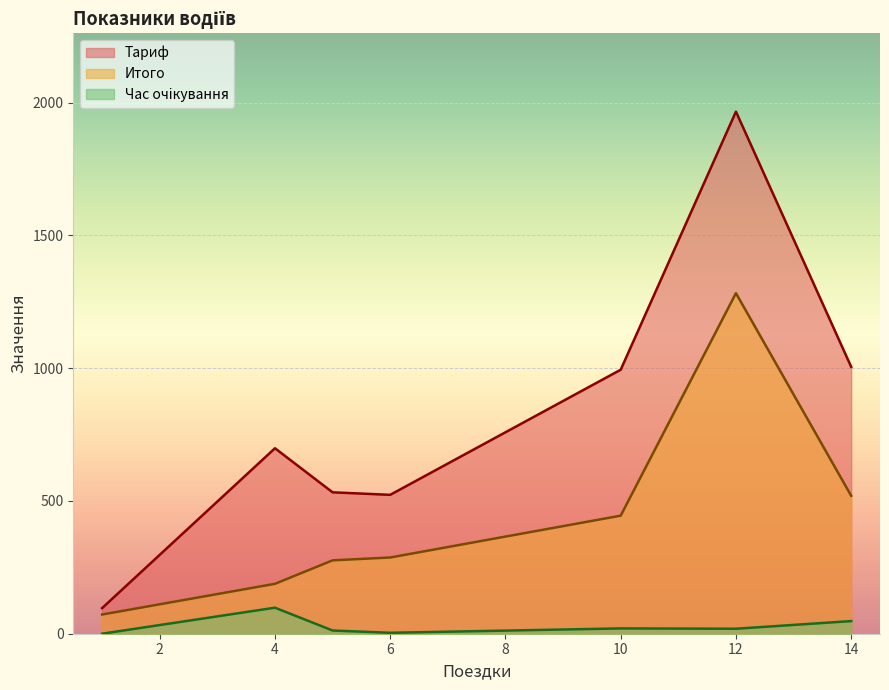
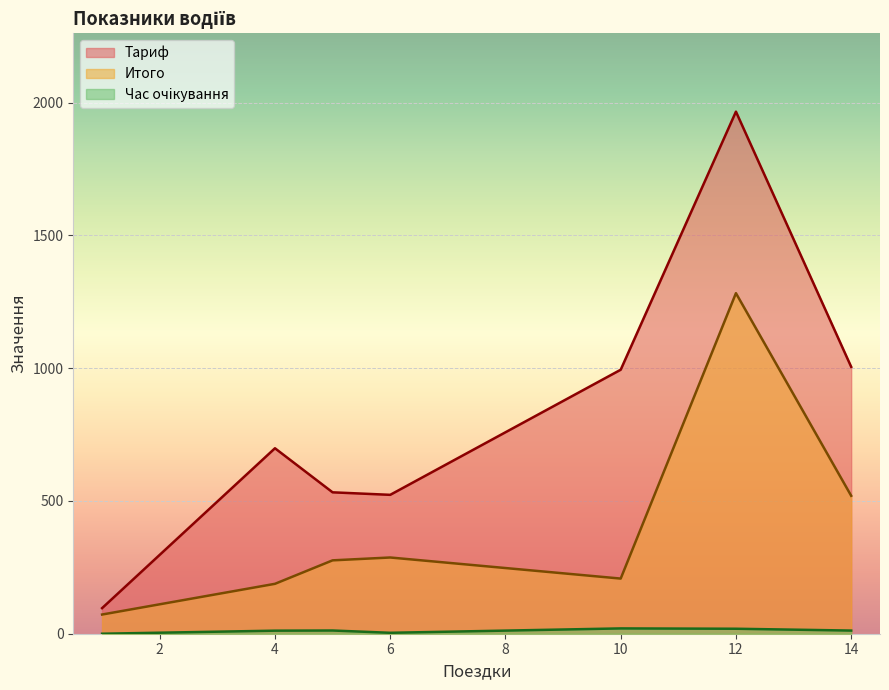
Час очікування, 4: 100 -> 10
Итого, 10: 440 -> 210
Час очікування, 14: 50 -> 10
